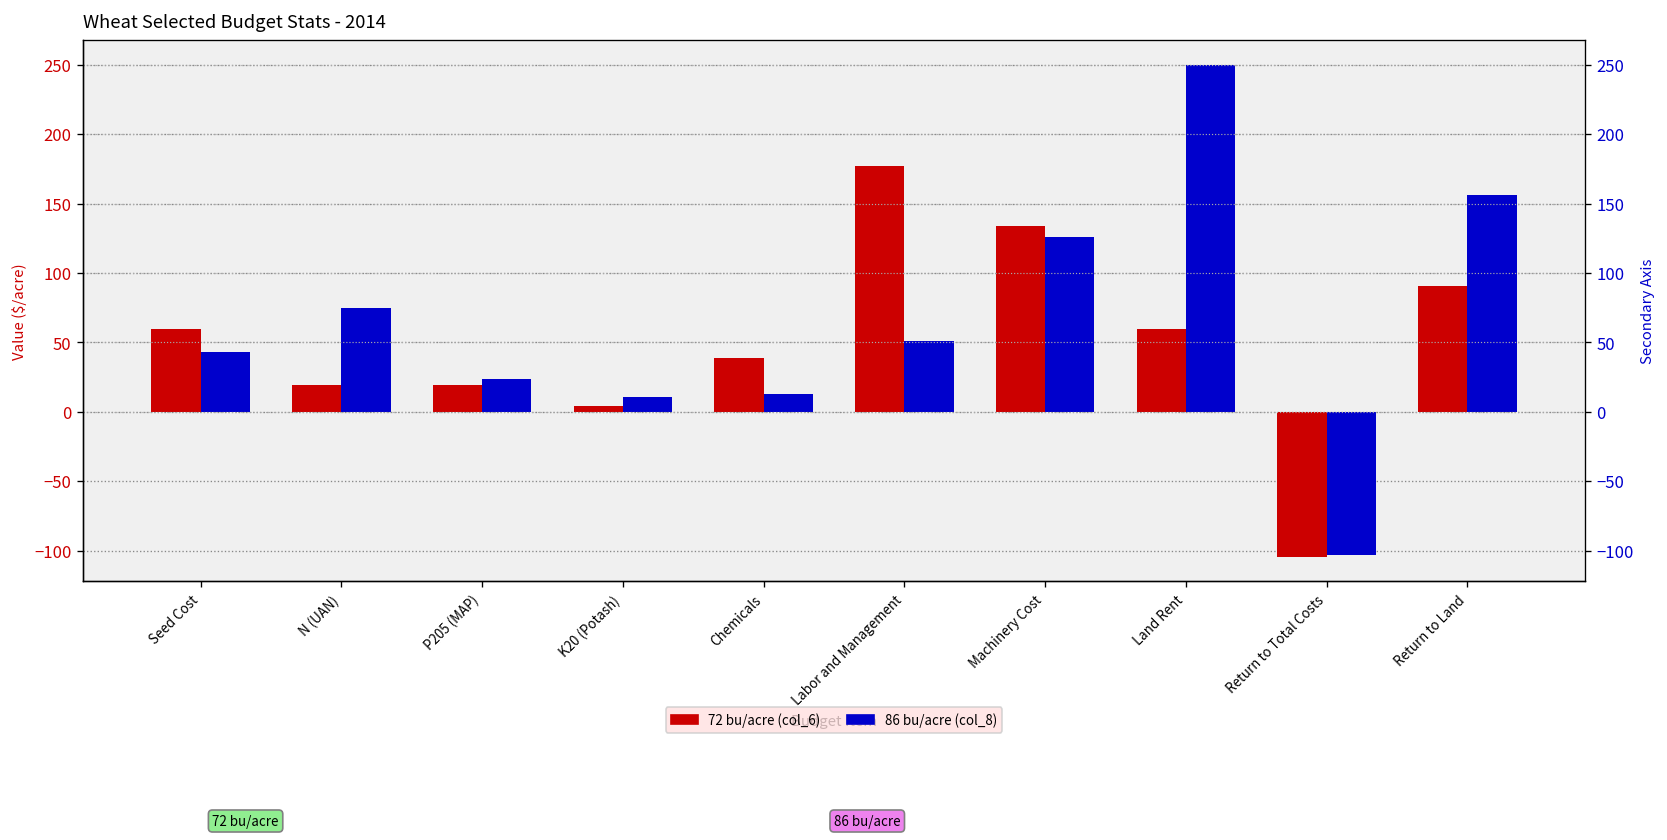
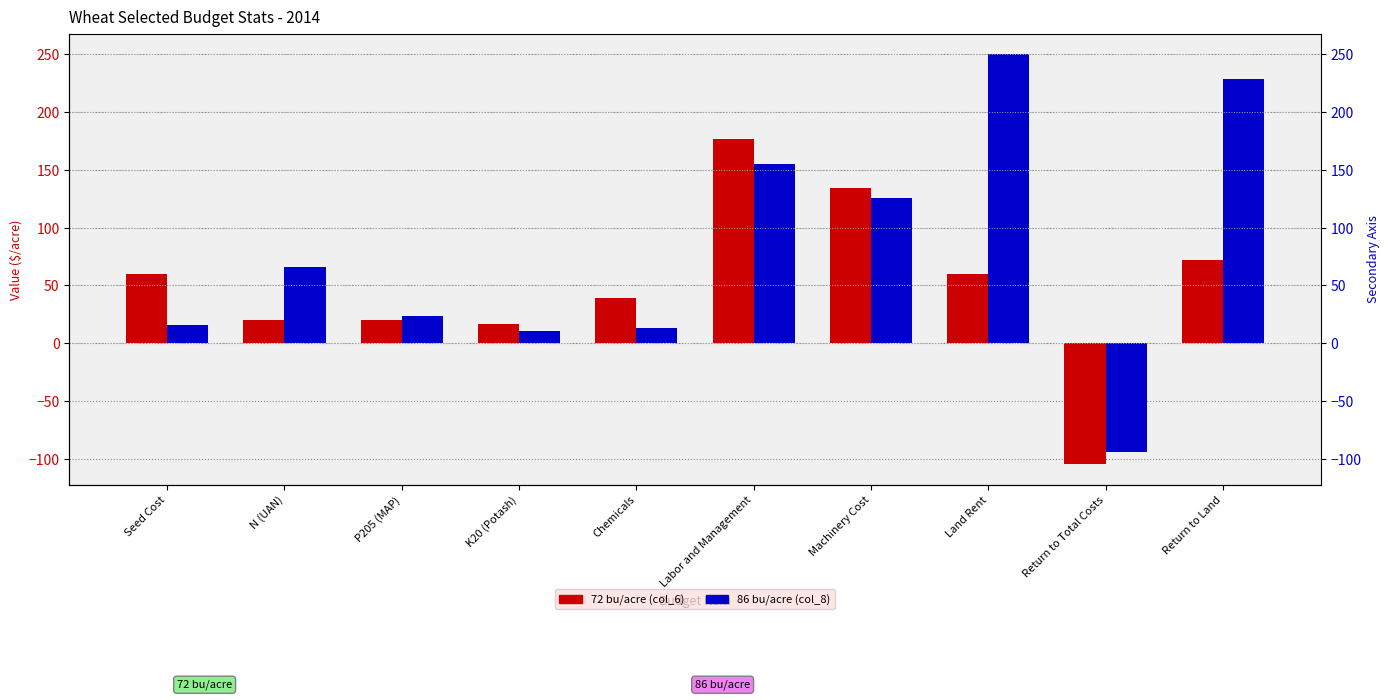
86 bu/acre (col_8), Seed Cost: 43 -> 16
86 bu/acre (col_8), N (UAN): 75 -> 66
72 bu/acre (col_6), K20 (Potash): 4 -> 17
86 bu/acre (col_8), Labor and Management: 51 -> 155
86 bu/acre (col_8), Return to Total Costs: -103 -> -94
72 bu/acre (col_6), Return to Land: 91 -> 72
86 bu/acre (col_8), Return to Land: 156 -> 229
